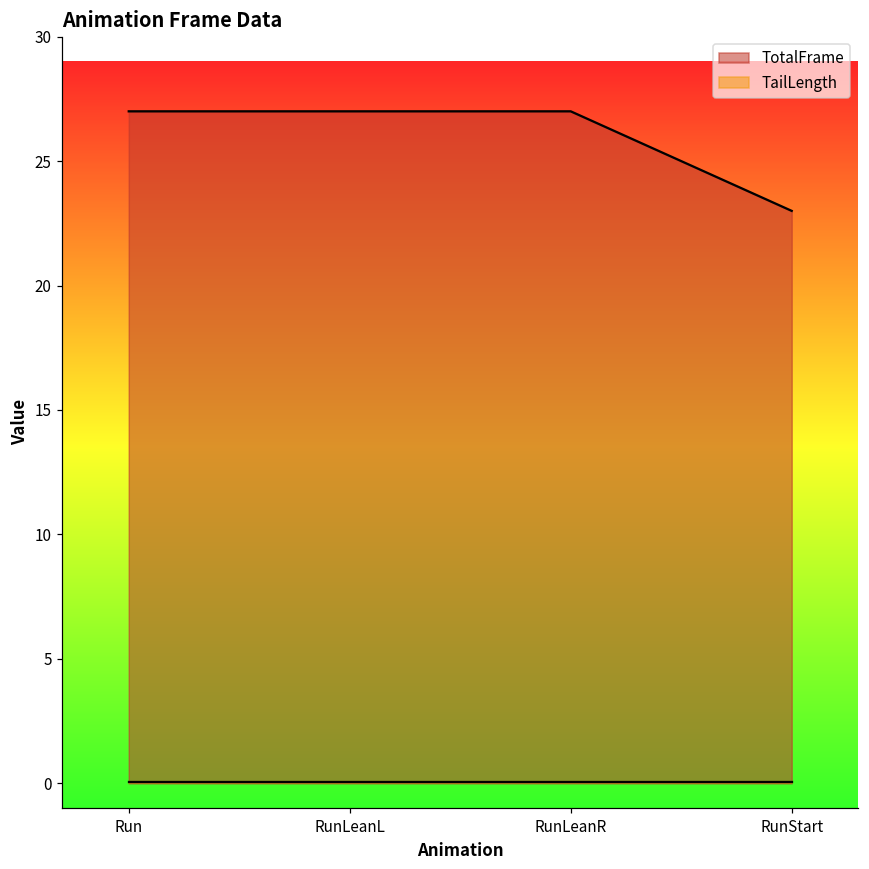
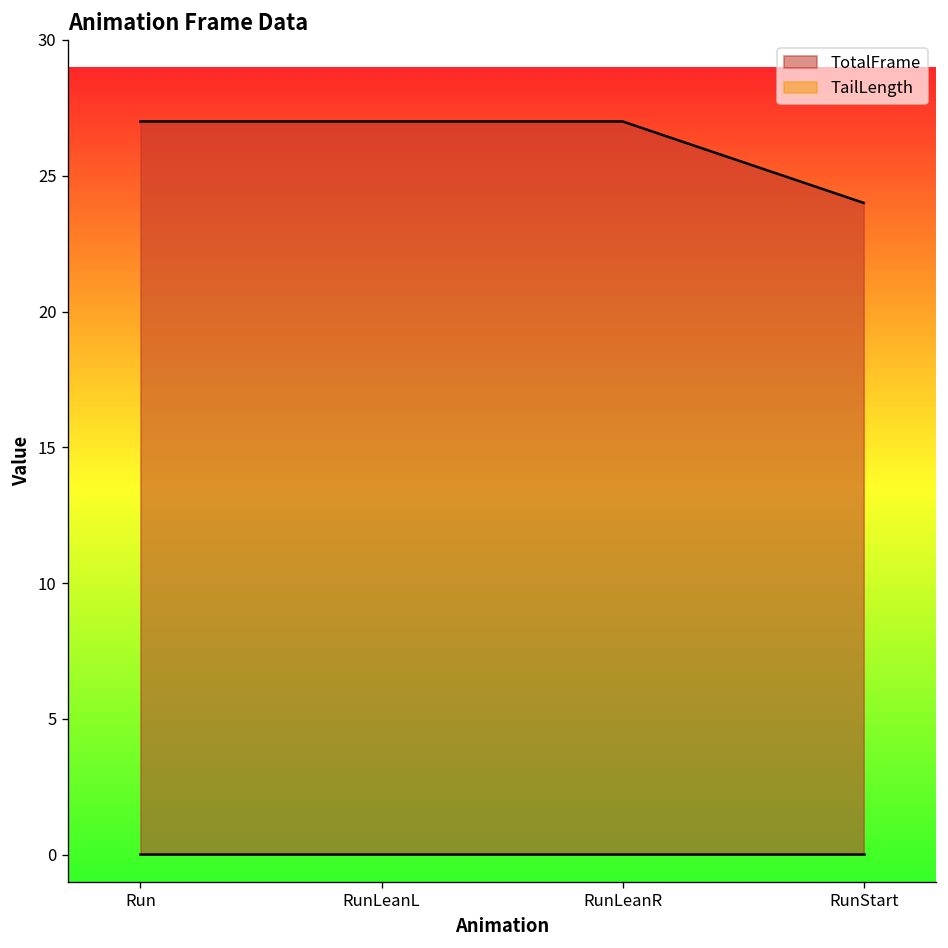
TotalFrame, RunStart: 23 -> 24
